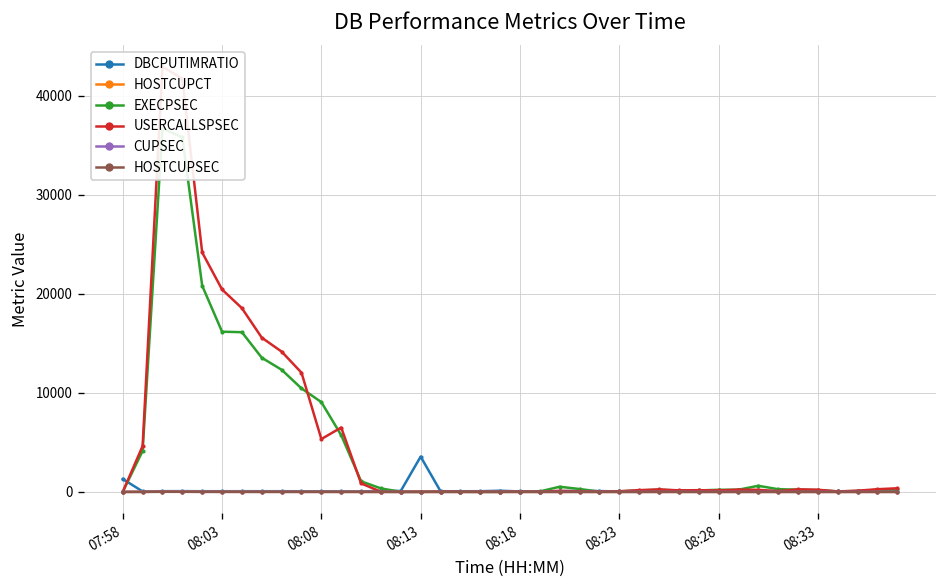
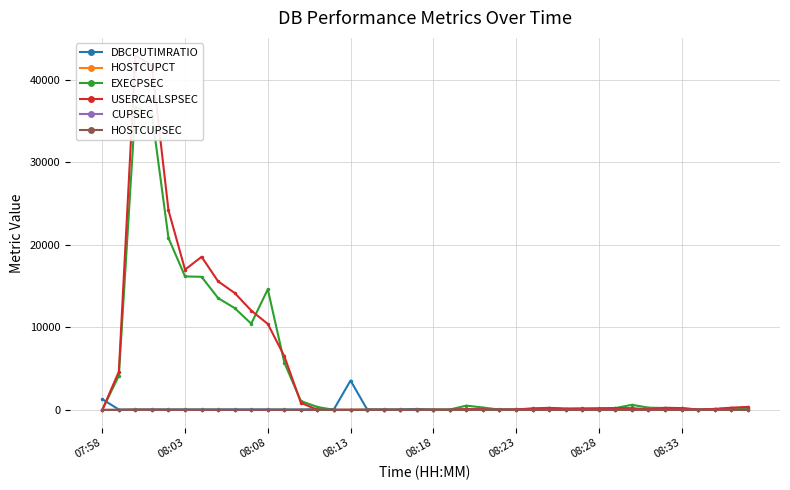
USERCALLSPSEC, 08:03: 20000 -> 17000
EXECPSEC, 08:08: 9000 -> 15000
USERCALLSPSEC, 08:08: 5000 -> 10000
